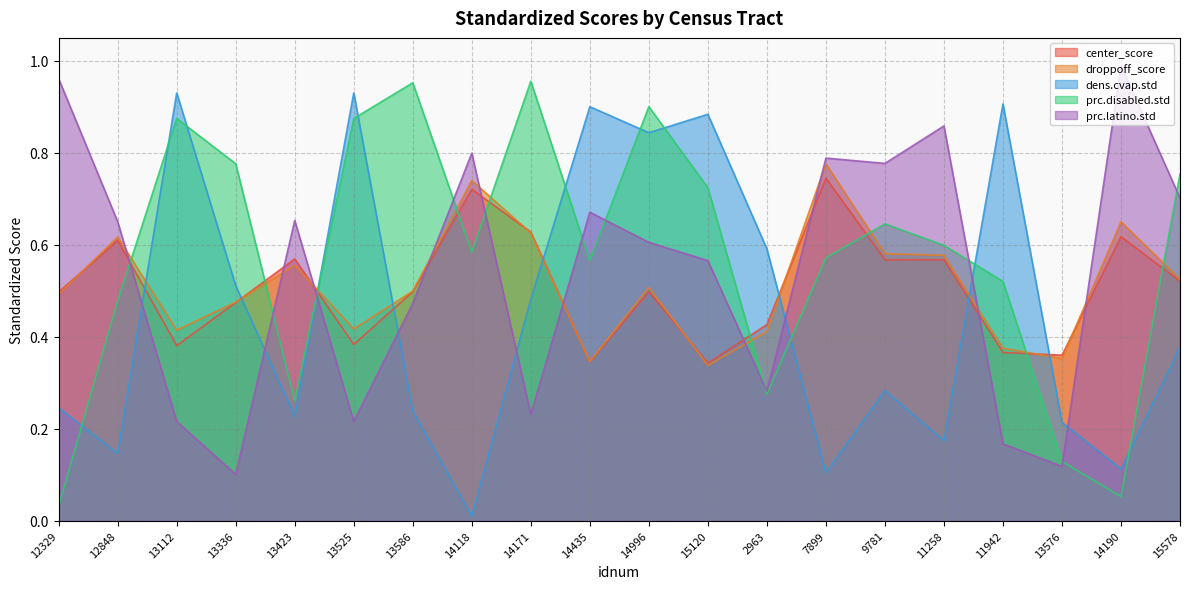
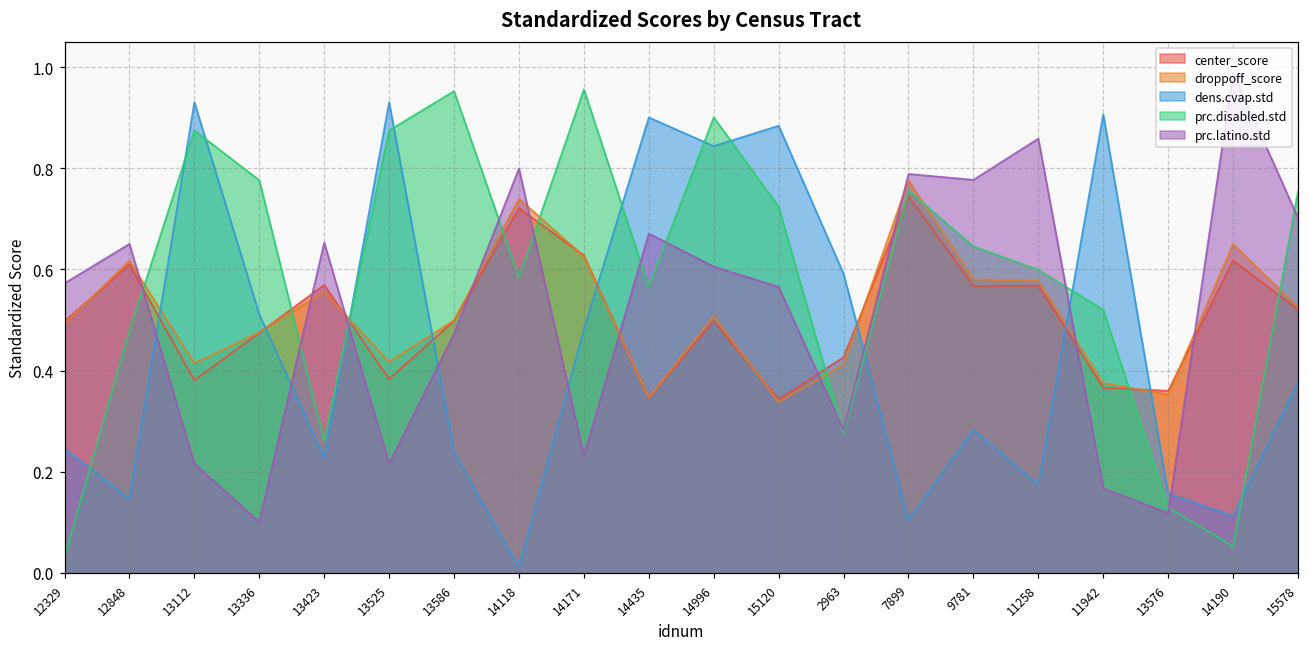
prc.latino.std, 12329: 0.96 -> 0.57
prc.disabled.std, 7899: 0.57 -> 0.76
dens.cvap.std, 13576: 0.21 -> 0.16
